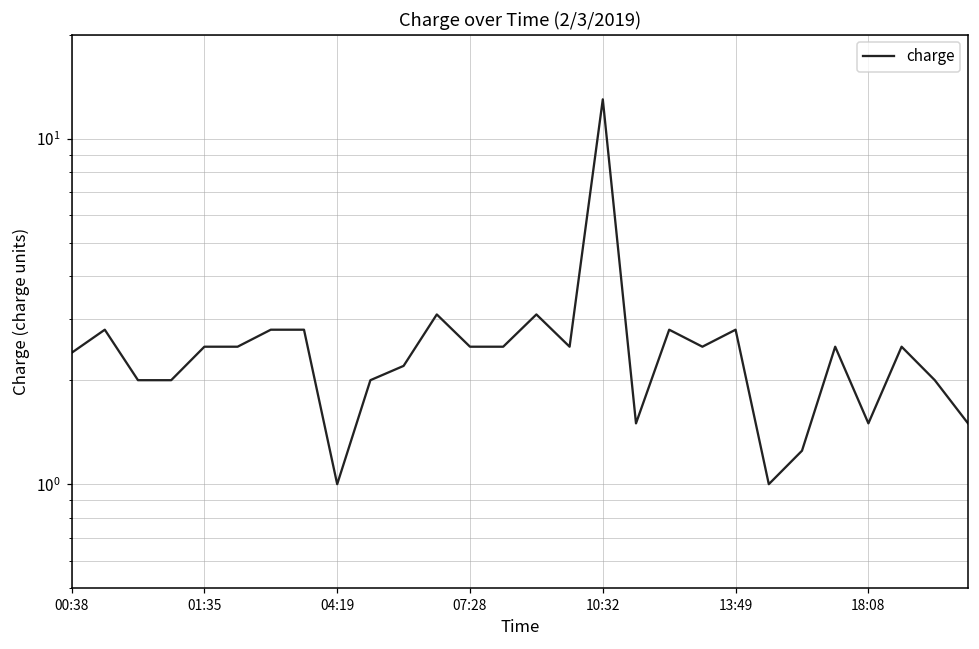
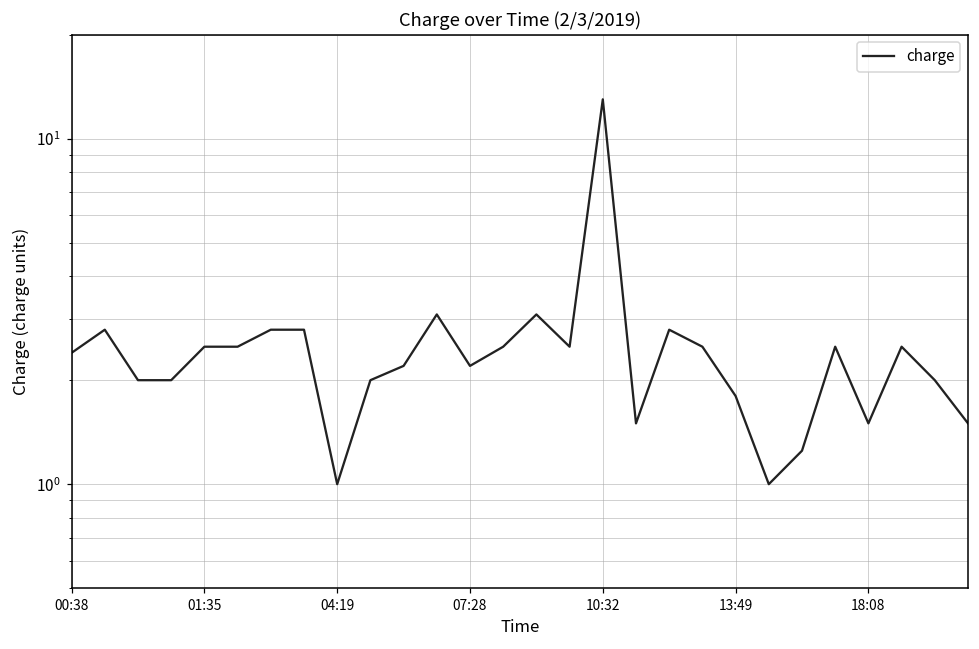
07:28: 2.5 -> 2.2
13:49: 2.8 -> 1.8
